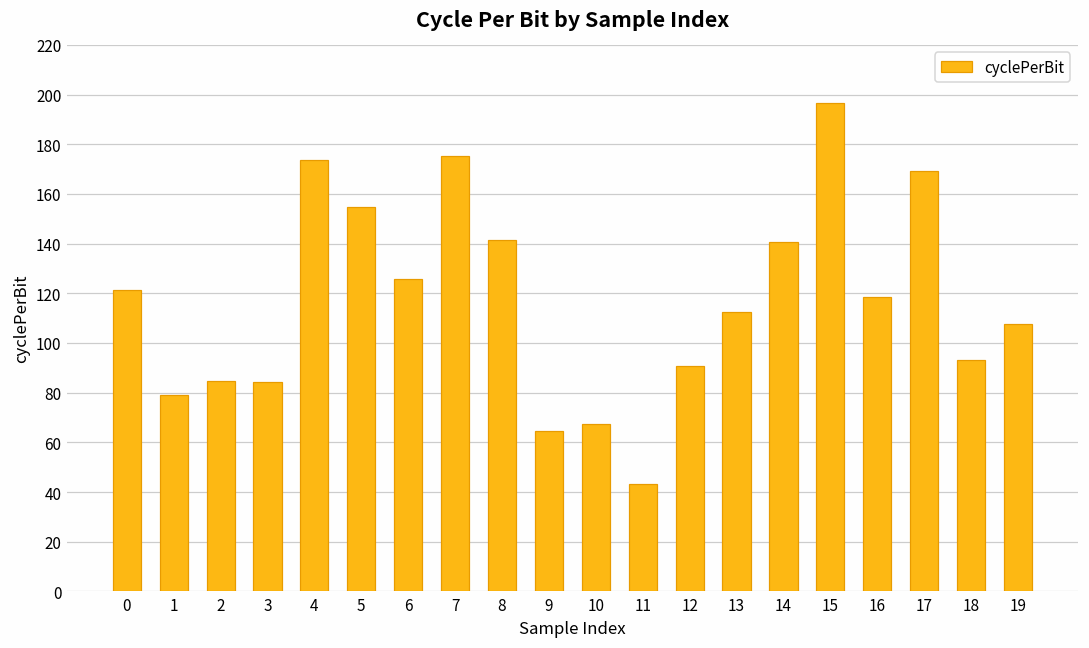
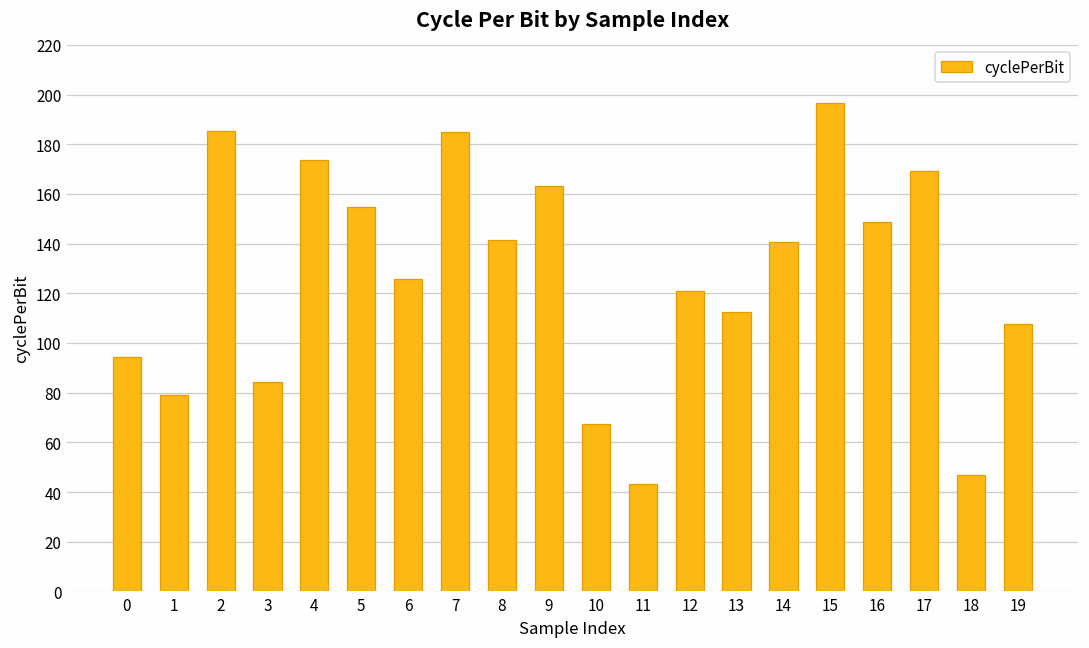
0: 121 -> 94
2: 85 -> 185
7: 175 -> 185
9: 65 -> 163
12: 91 -> 121
16: 119 -> 149
18: 93 -> 47
